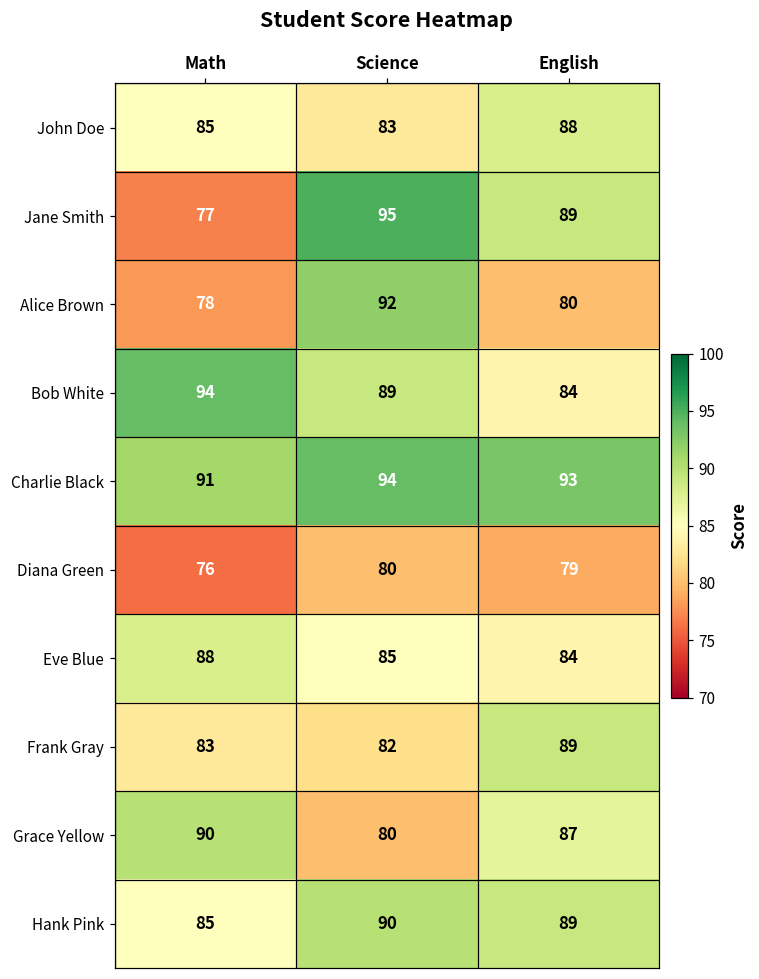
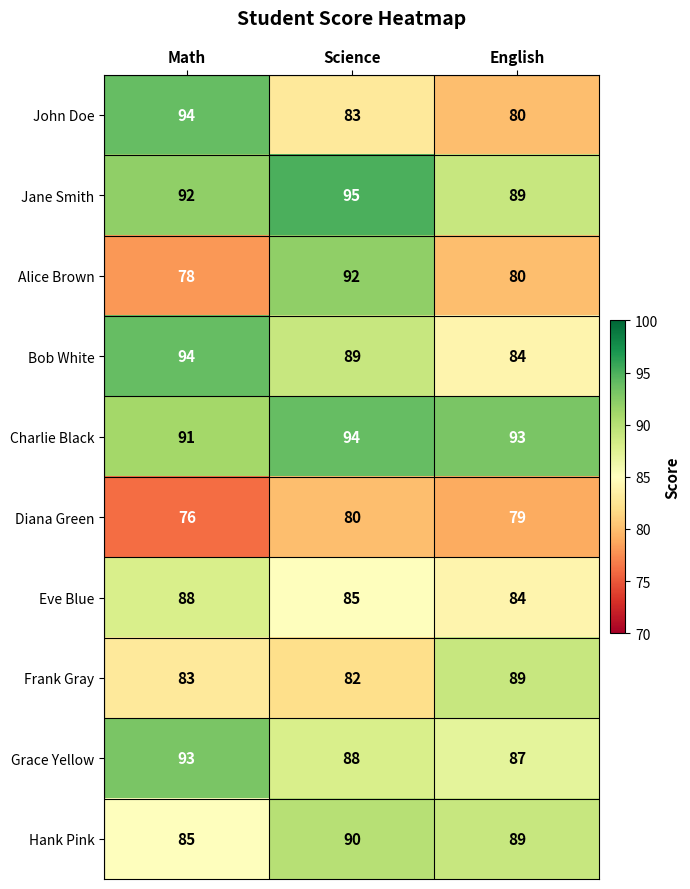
John Doe, Math: 85 -> 94
John Doe, English: 88 -> 80
Jane Smith, Math: 77 -> 92
Grace Yellow, Math: 90 -> 93
Grace Yellow, Science: 80 -> 88
